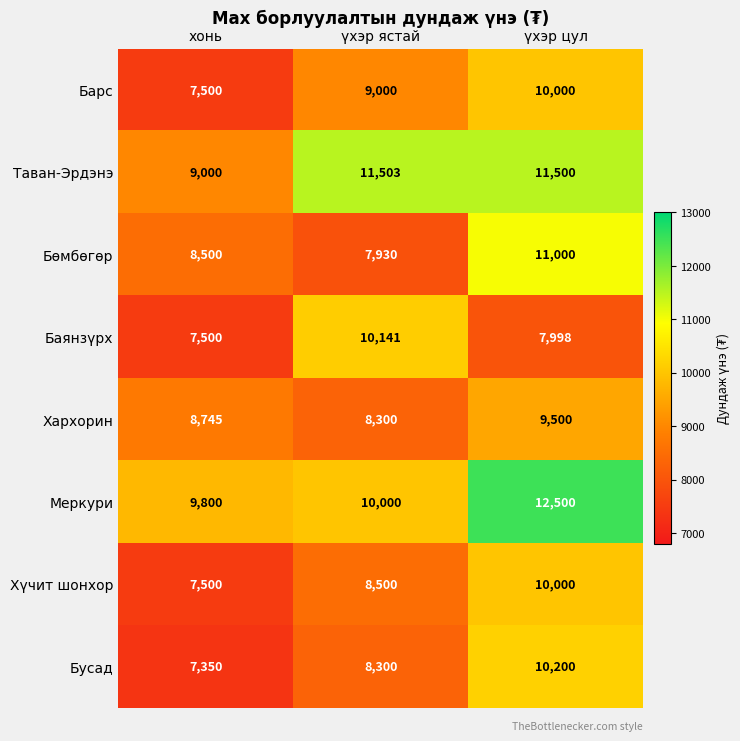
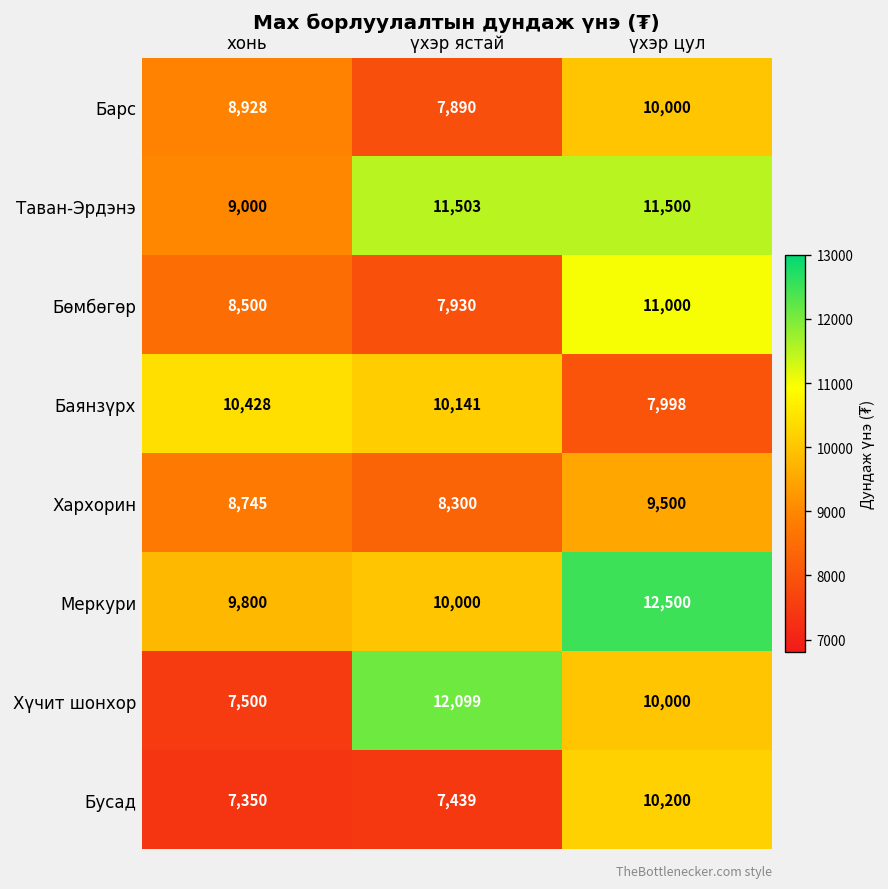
Барс, хонь: 7,500 -> 8,928
Барс, үхэр ястай: 9,000 -> 7,890
Баянзүрх, хонь: 7,500 -> 10,428
Хүчит шонхор, үхэр ястай: 8,500 -> 12,099
Бусад, үхэр ястай: 8,300 -> 7,439
